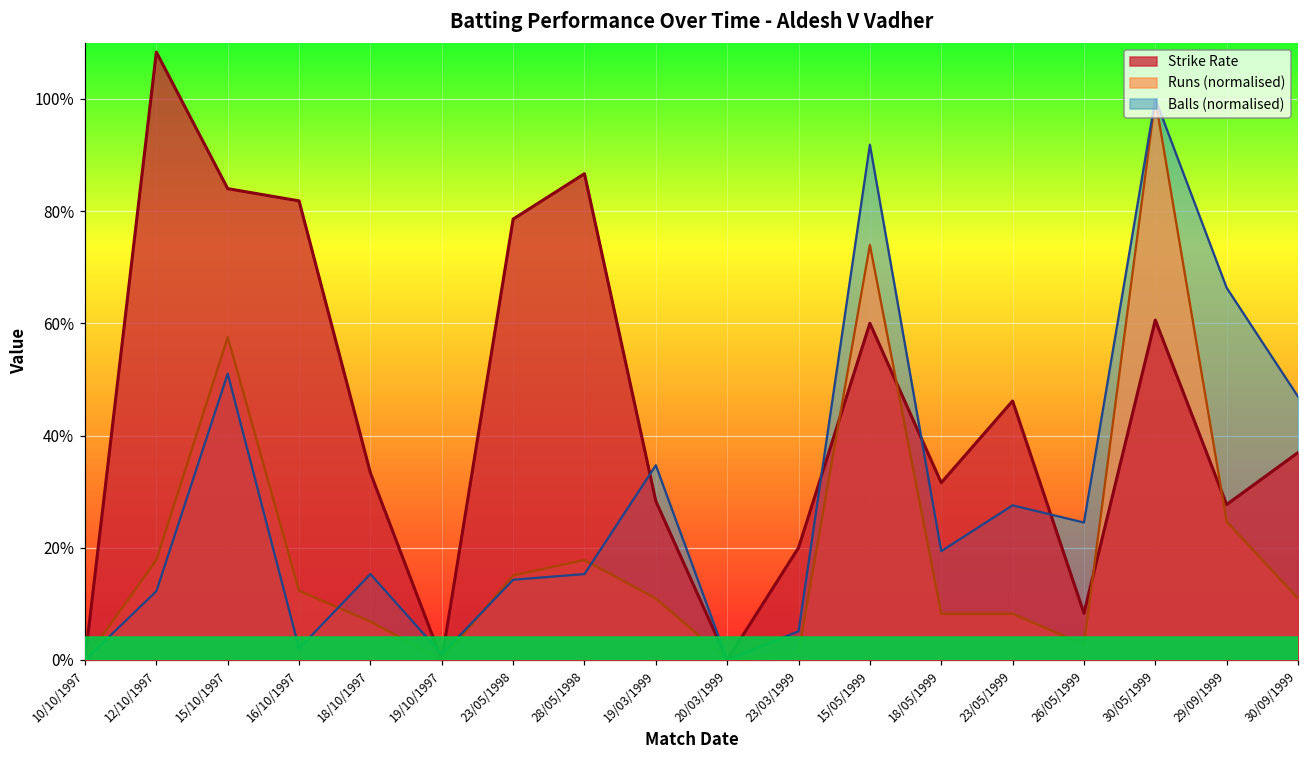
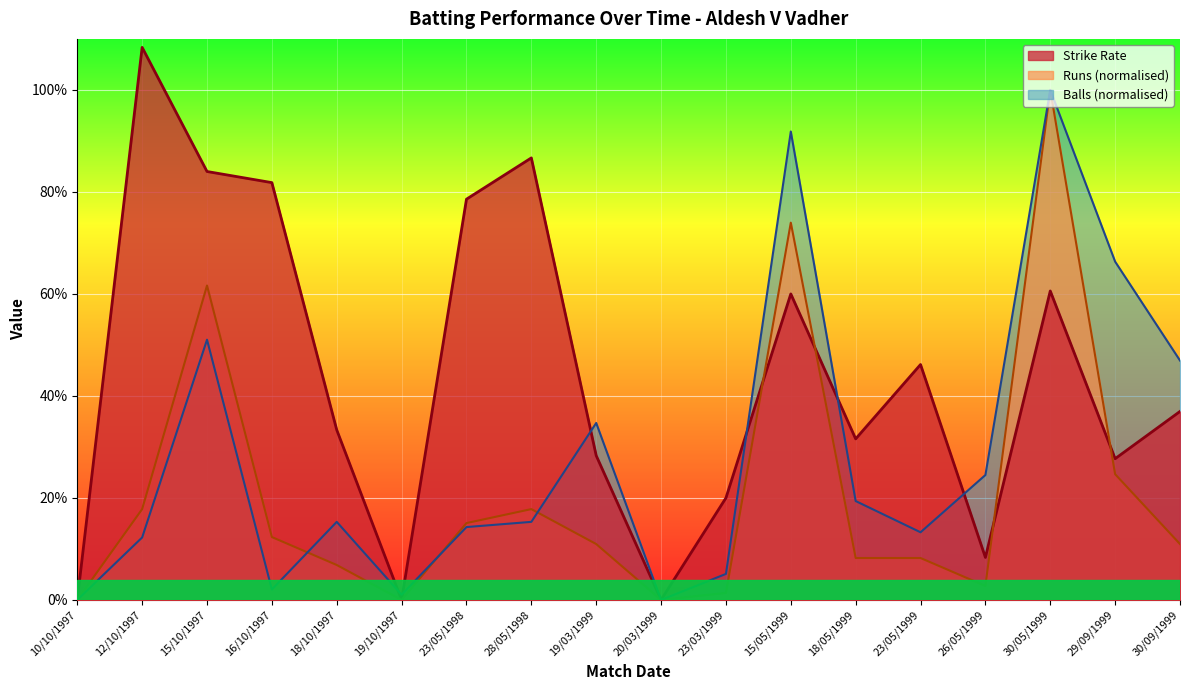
Runs (normalised), 15/10/1997: 58% -> 62%
Balls (normalised), 23/05/1999: 28% -> 13%
